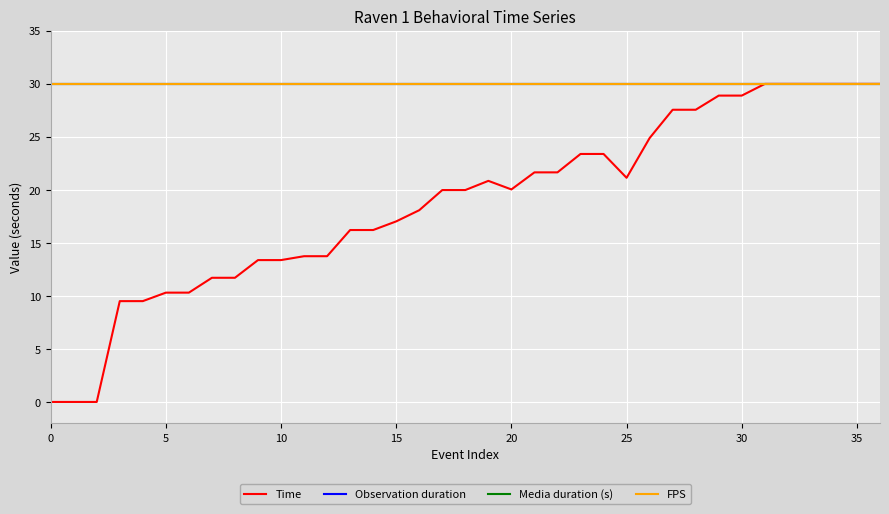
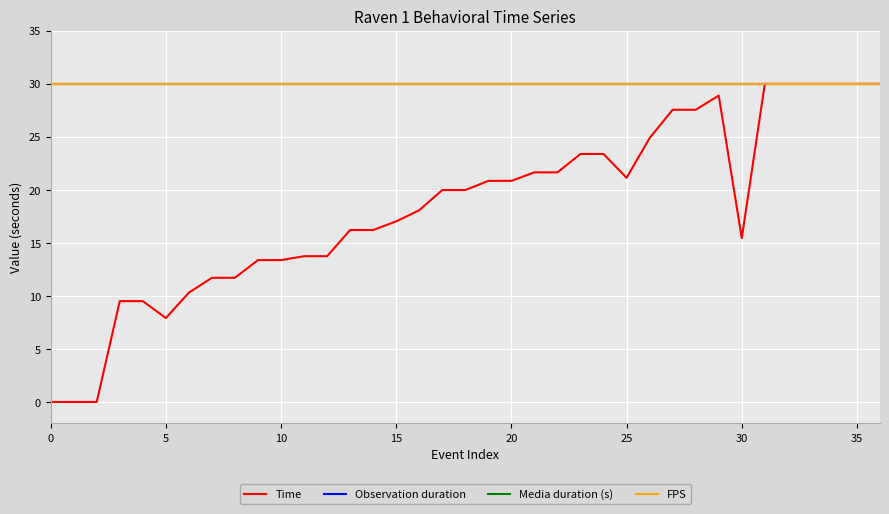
Time, 5: 10.3 -> 7.9
Time, 20: 20.0 -> 20.8
Time, 30: 28.9 -> 15.4
